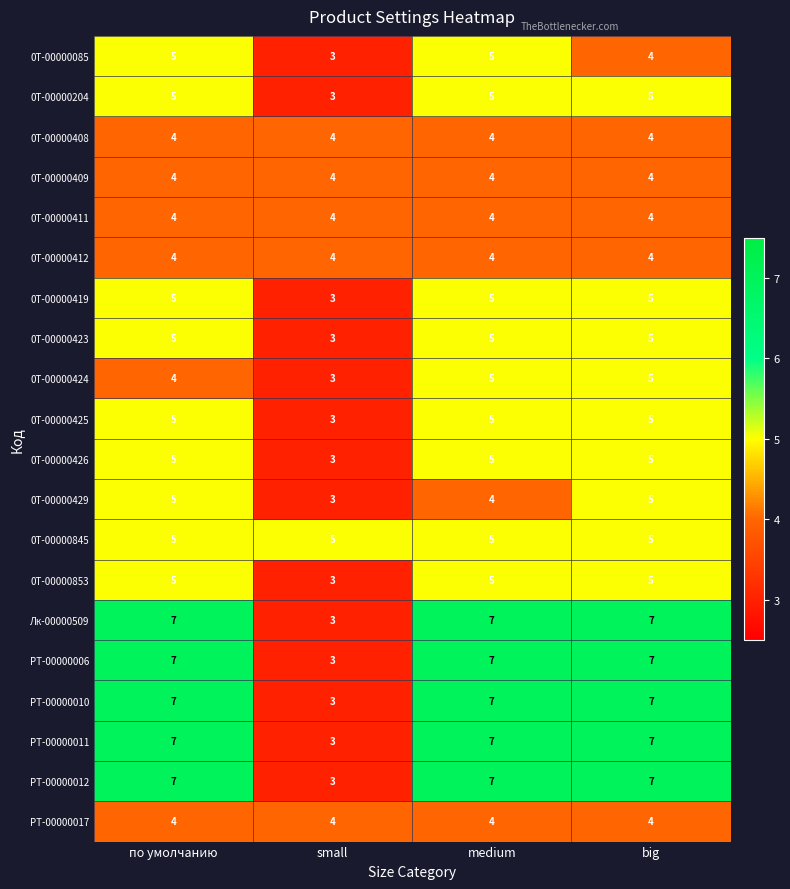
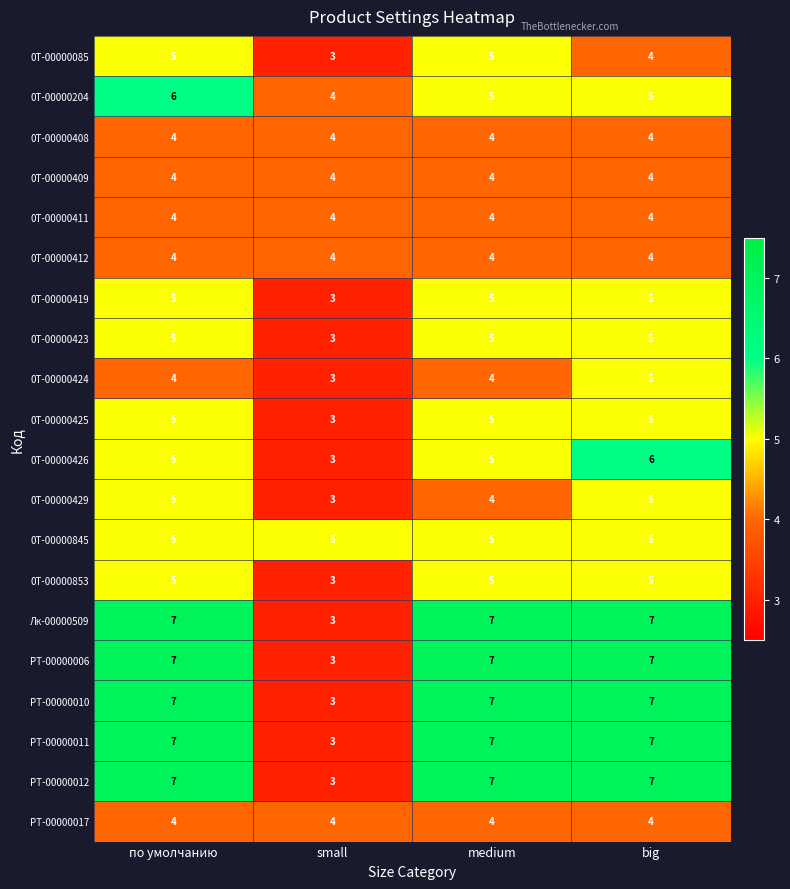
0Т-00000204, по умолчанию: 5 -> 6
0Т-00000204, small: 3 -> 4
0Т-00000424, medium: 5 -> 4
0Т-00000426, big: 5 -> 6
